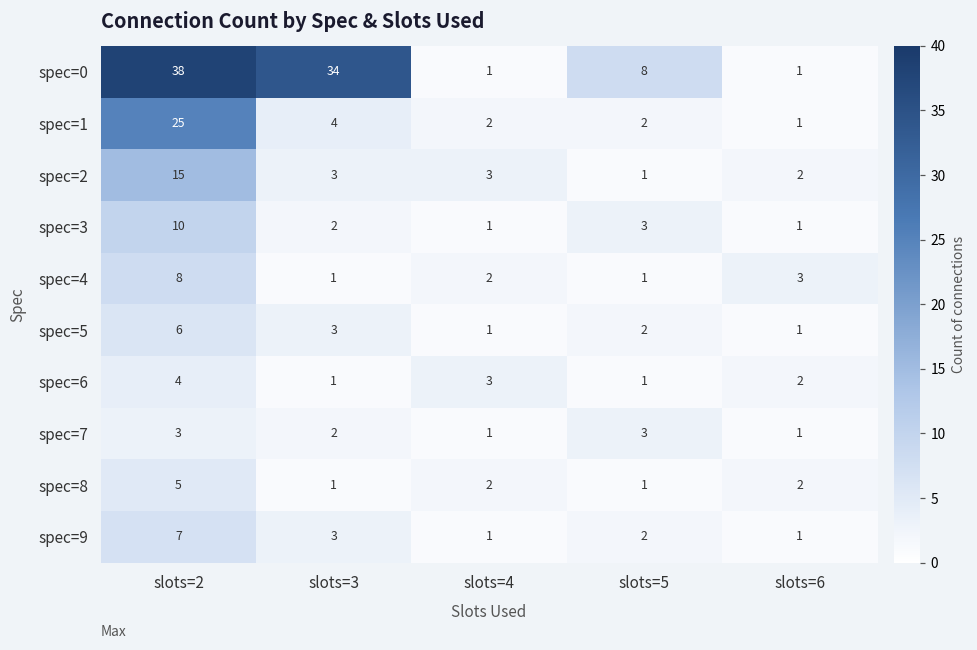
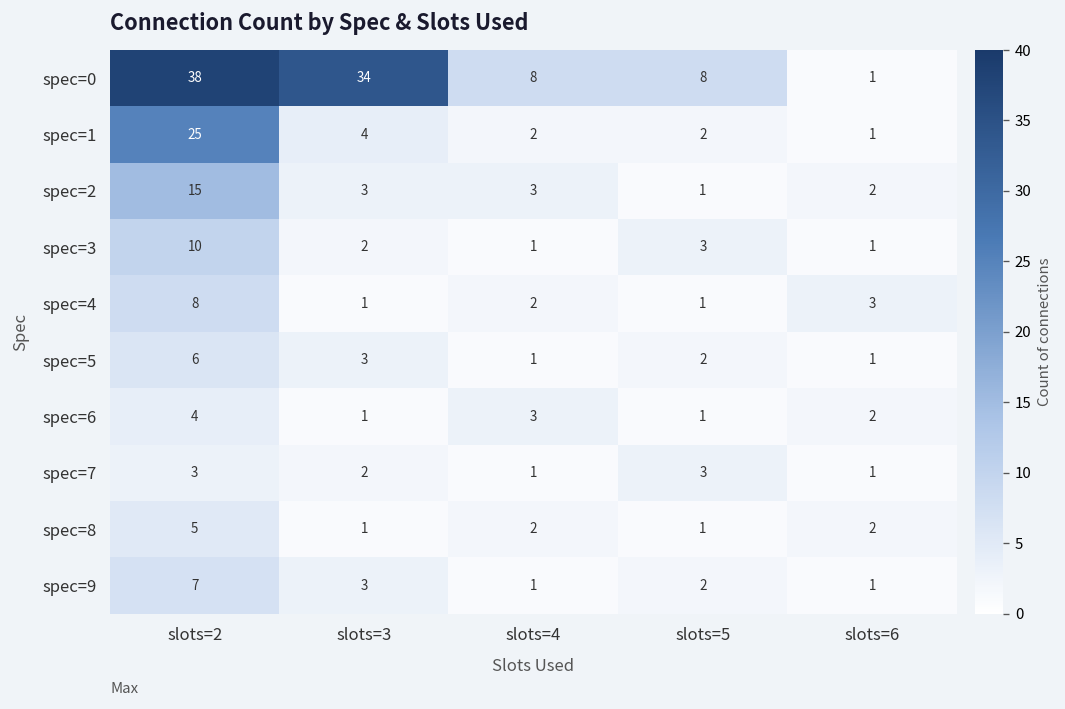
spec=0, slots=4: 1 -> 8
